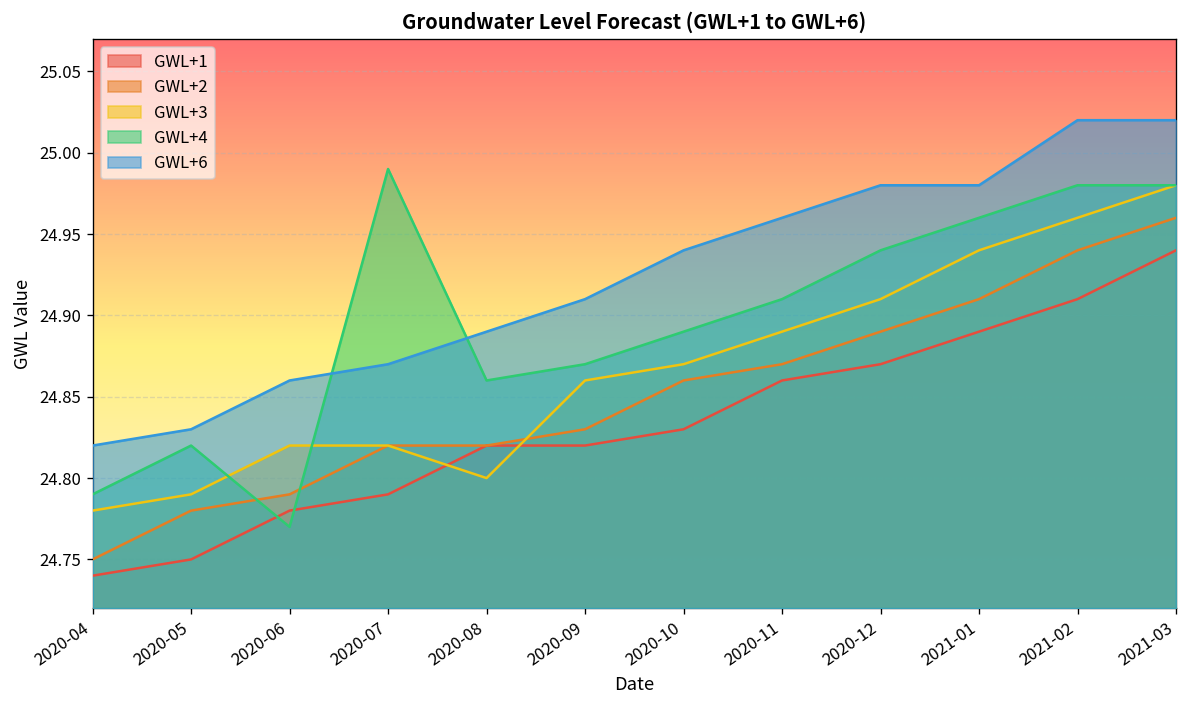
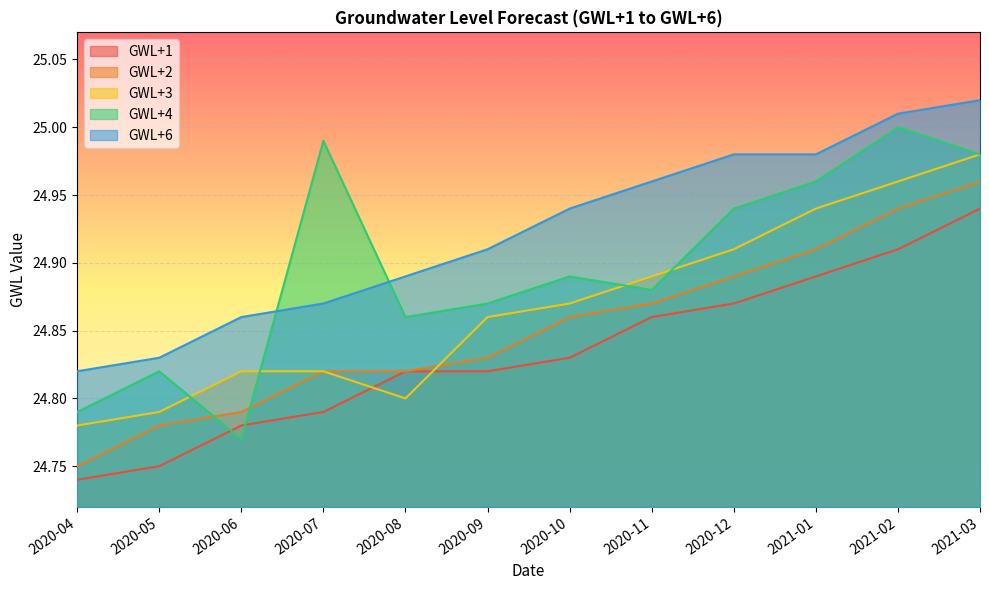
GWL+4, 2020-11: 24.91 -> 24.88
GWL+4, 2021-02: 24.98 -> 25.00
GWL+6, 2021-02: 25.02 -> 25.01
